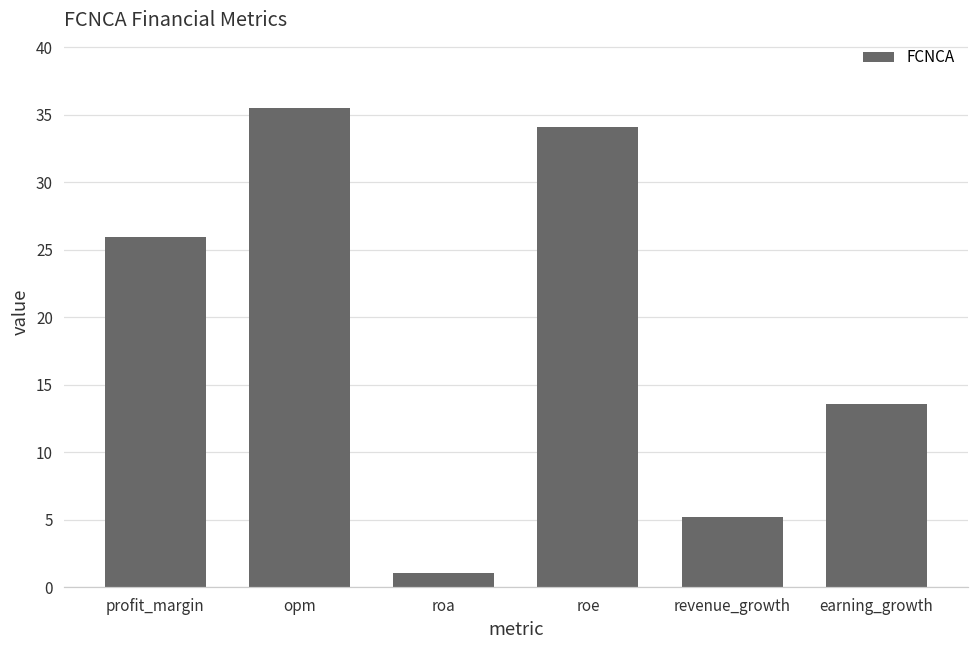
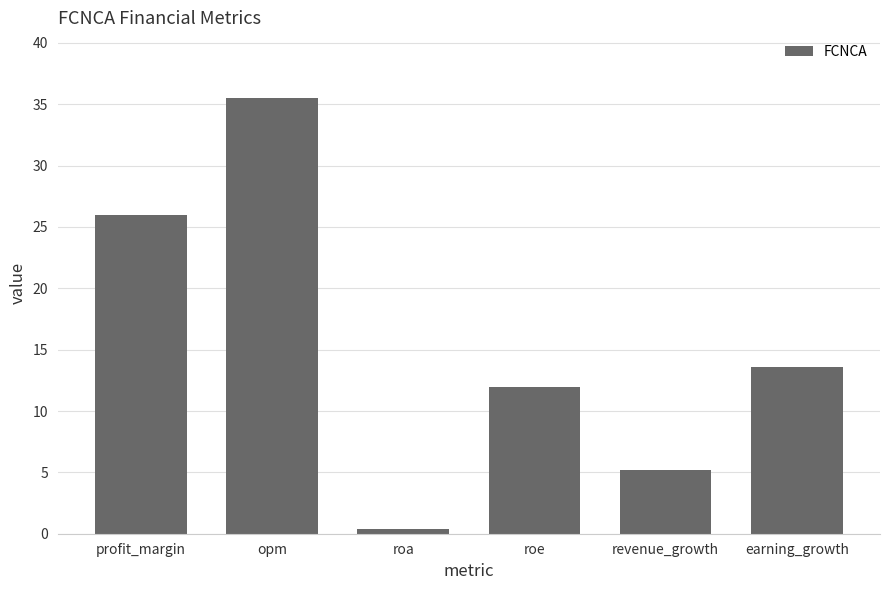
roa: 1.1 -> 0.4
roe: 34.1 -> 11.9
